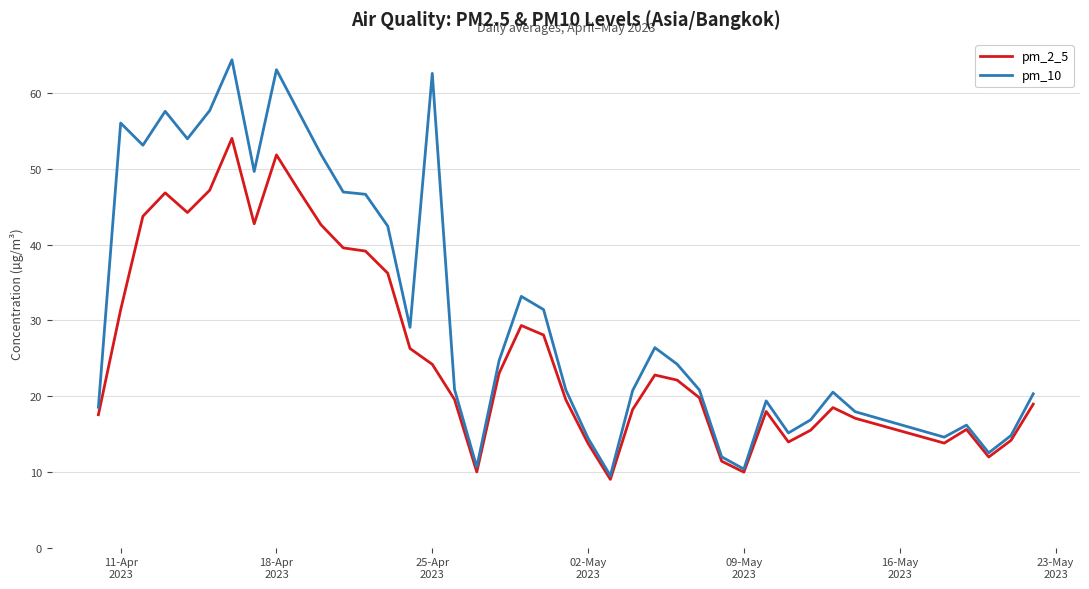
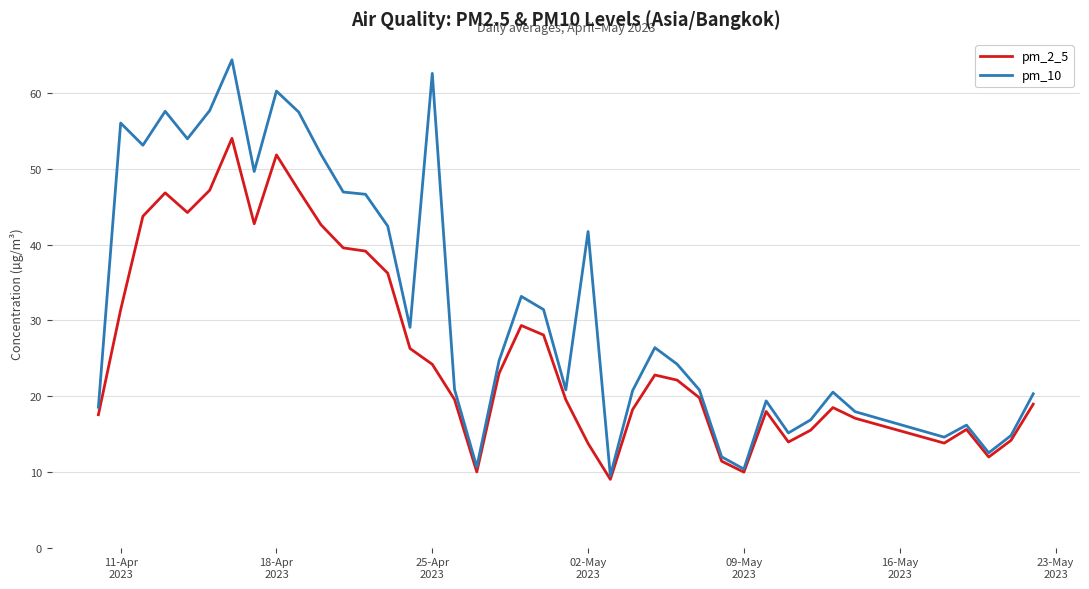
pm_10, 18-Apr 2023: 63 -> 60
pm_10, 02-May 2023: 14 -> 42
